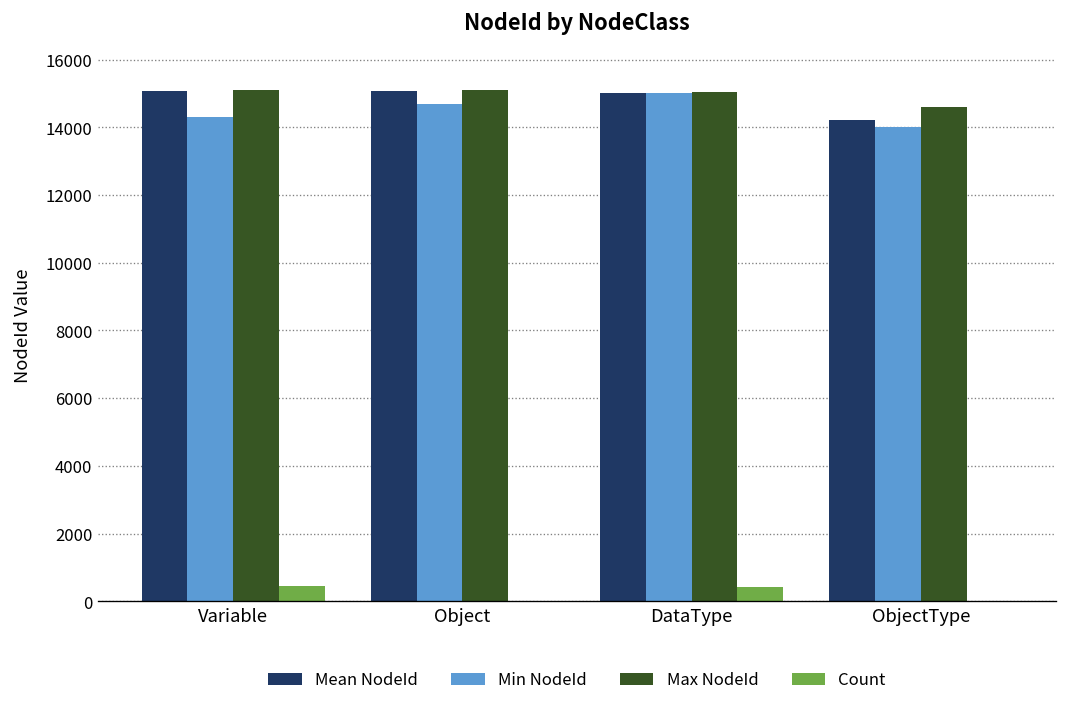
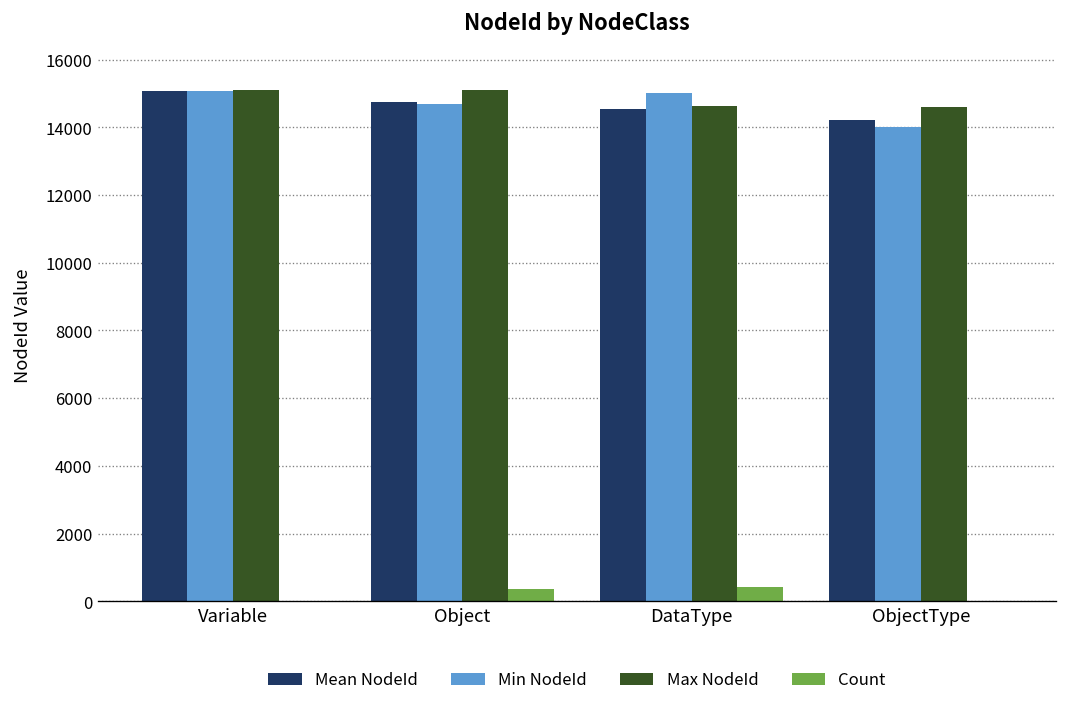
Min NodeId, Variable: 14300 -> 15100
Count, Variable: 400 -> 0
Mean NodeId, Object: 15100 -> 14700
Count, Object: 0 -> 400
Mean NodeId, DataType: 15000 -> 14500
Max NodeId, DataType: 15000 -> 14600
